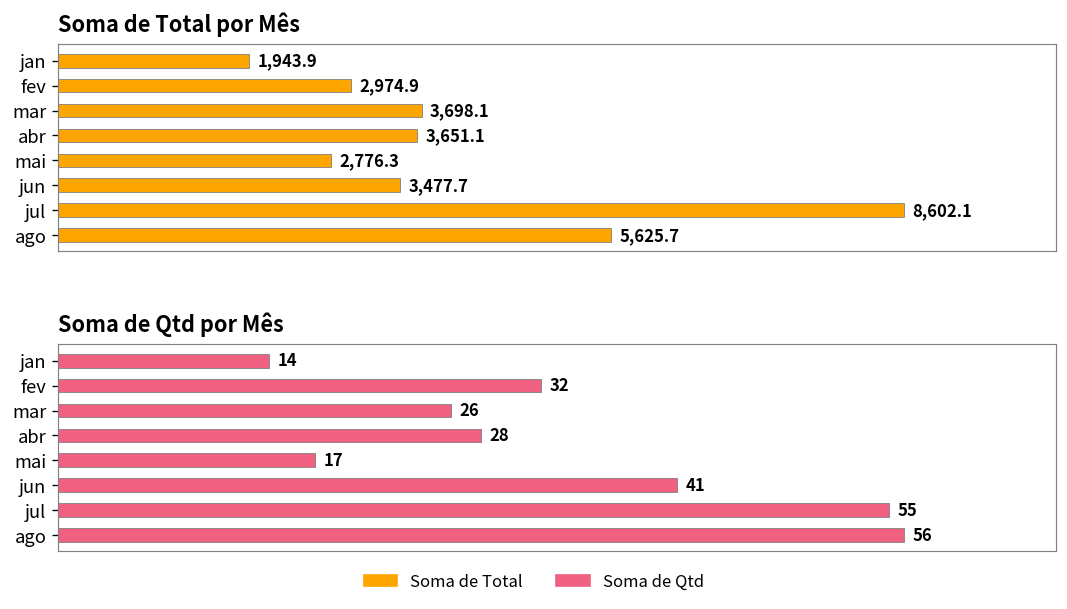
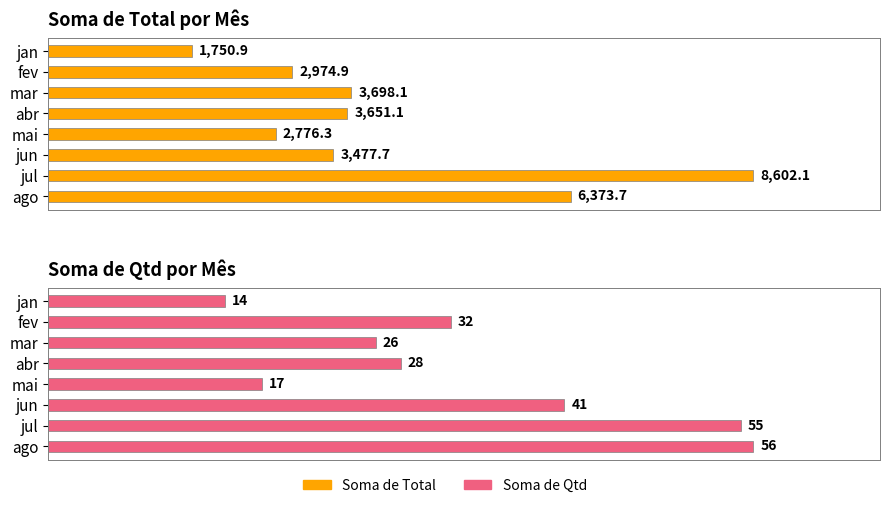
Soma de Total por Mês, jan: 1,943.9 -> 1,750.9
Soma de Total por Mês, ago: 5,625.7 -> 6,373.7
